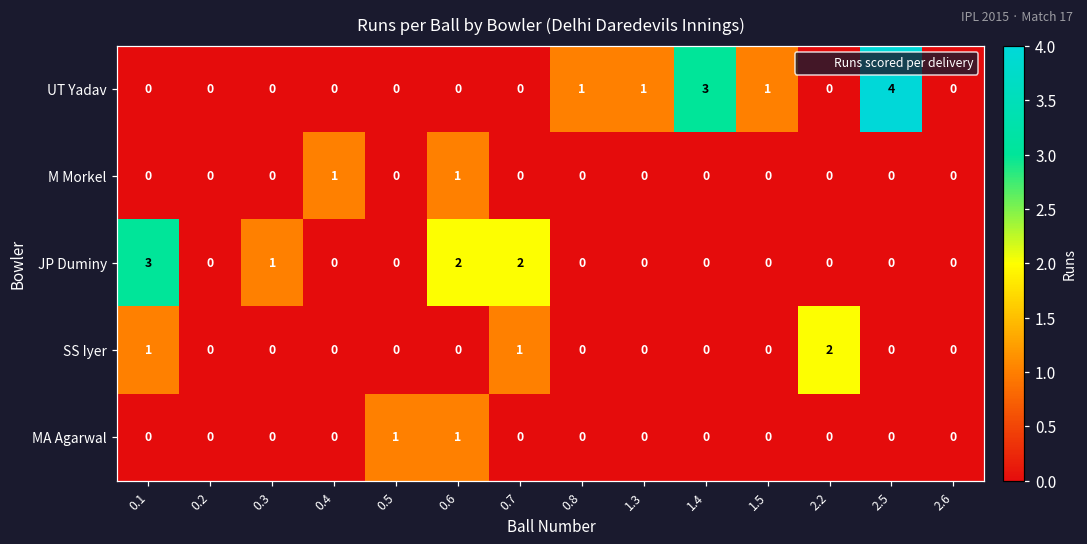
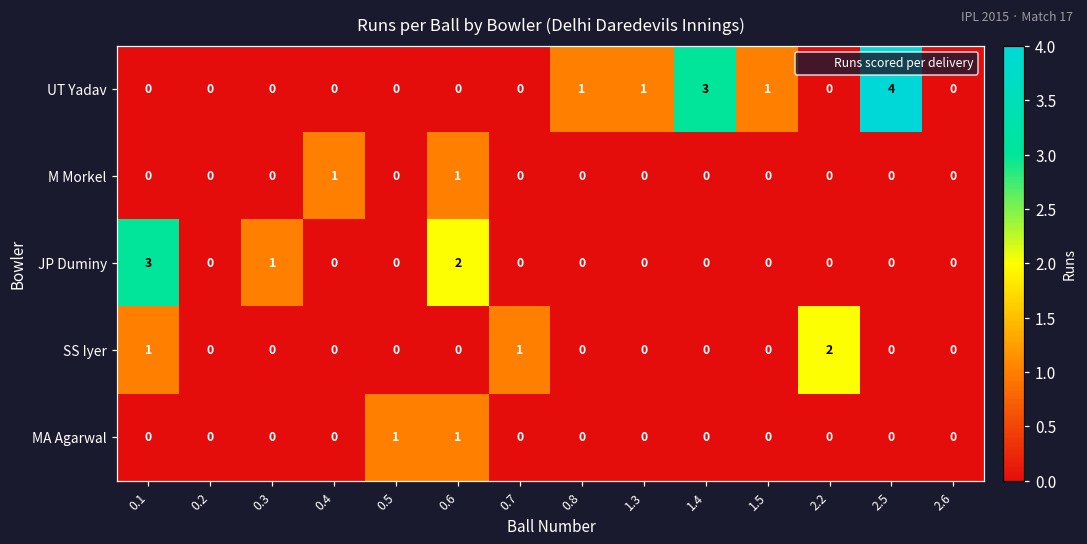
JP Duminy, 0.7: 2 -> 0
